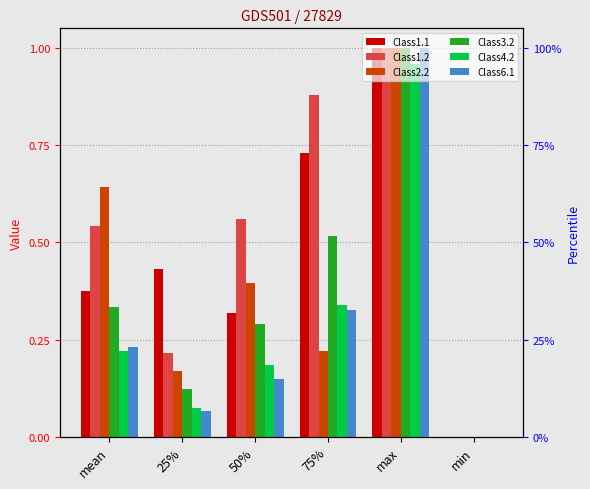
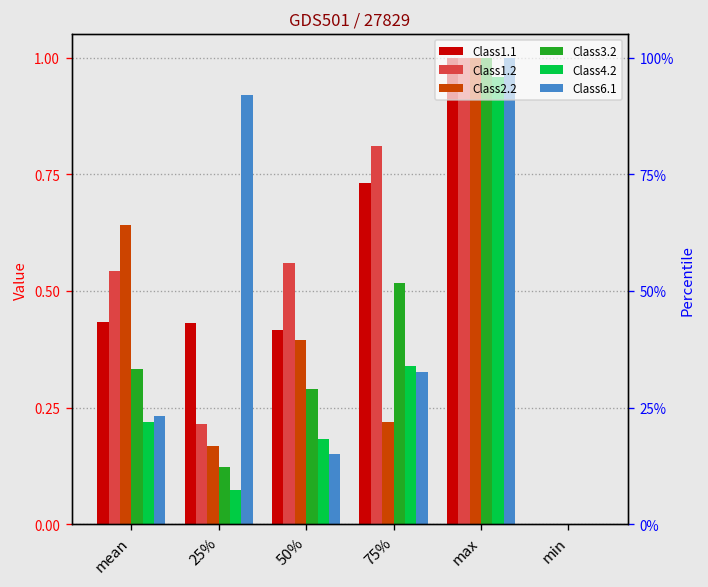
Class1.1, mean: 0.38 -> 0.43
Class6.1, 25%: 0.07 -> 0.92
Class1.1, 50%: 0.32 -> 0.42
Class1.2, 75%: 0.88 -> 0.81
